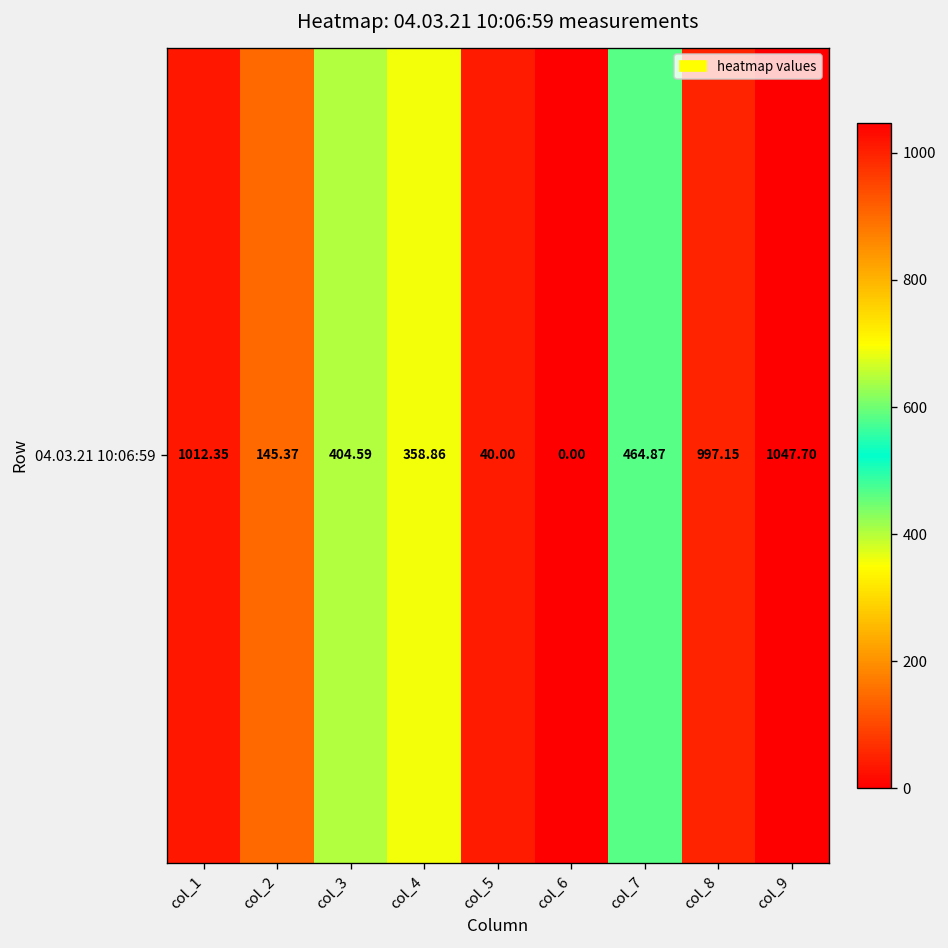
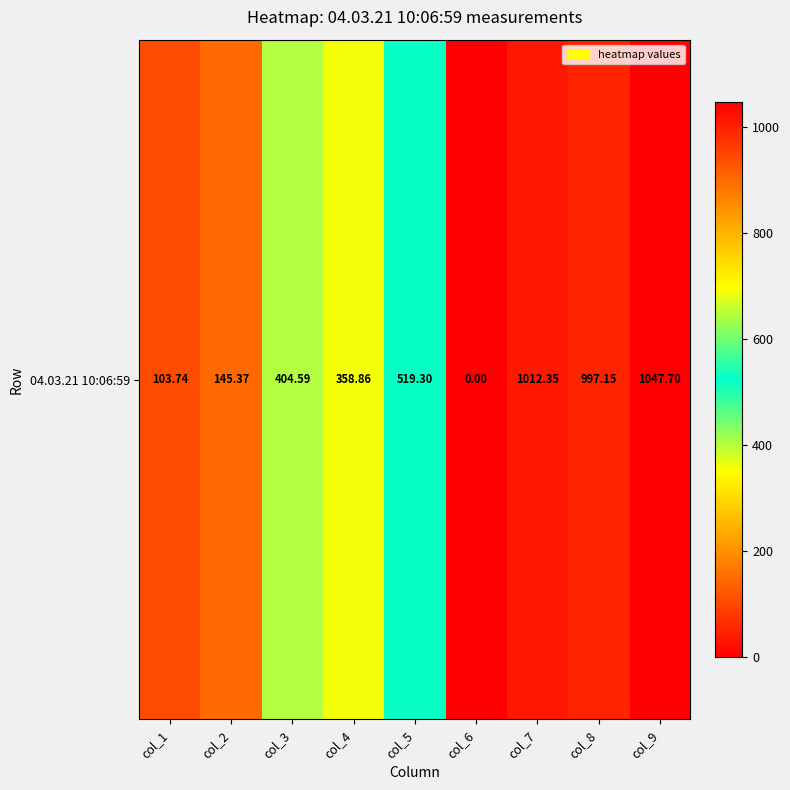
04.03.21 10:06:59, col_1: 1012.35 -> 103.74
04.03.21 10:06:59, col_5: 40.00 -> 519.30
04.03.21 10:06:59, col_7: 464.87 -> 1012.35
